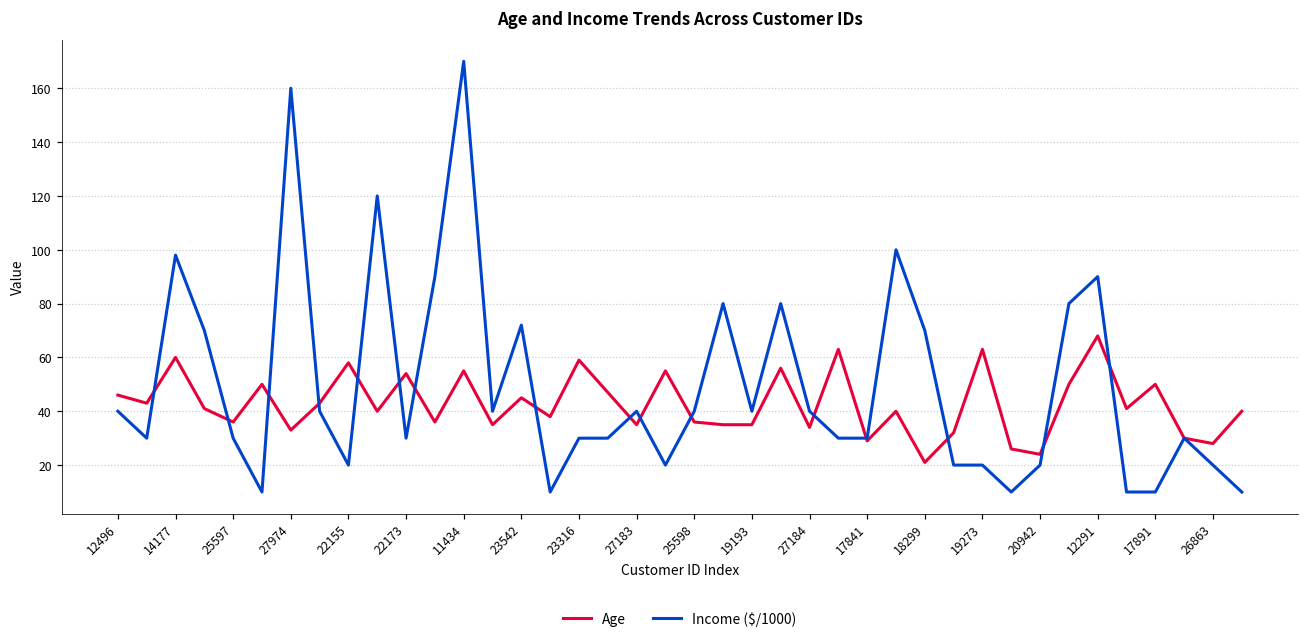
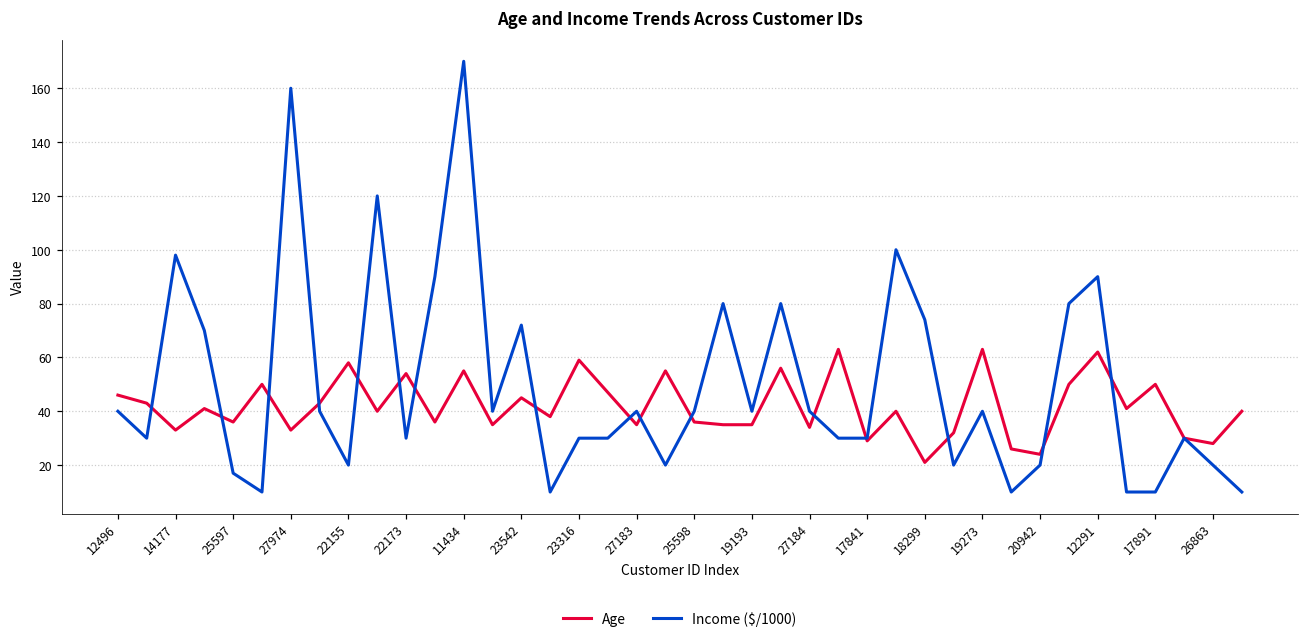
Age, 14177: 60 -> 33
Income ($/1000), 25597: 30 -> 17
Income ($/1000), 18299: 70 -> 74
Income ($/1000), 19273: 20 -> 40
Age, 12291: 68 -> 62
